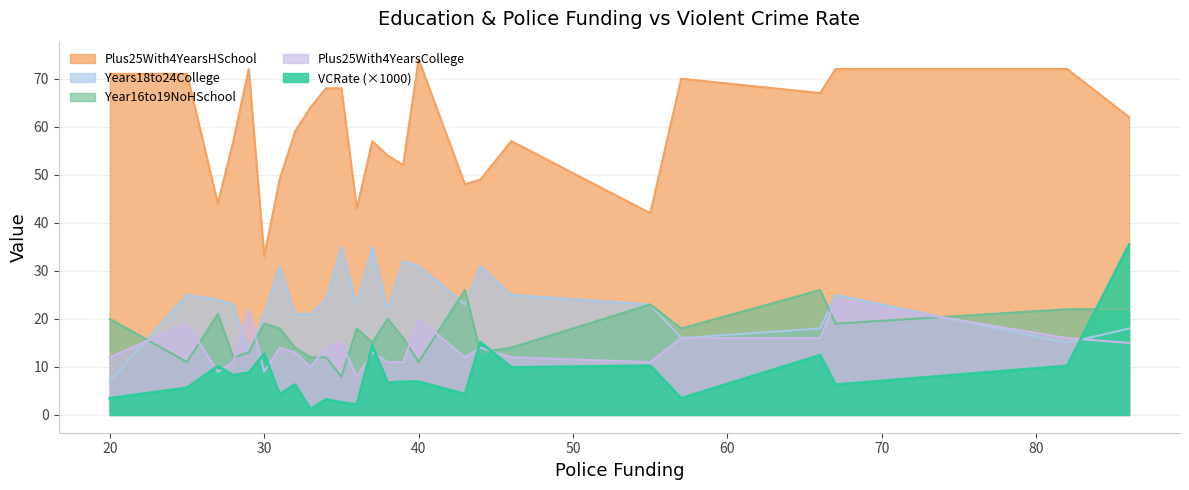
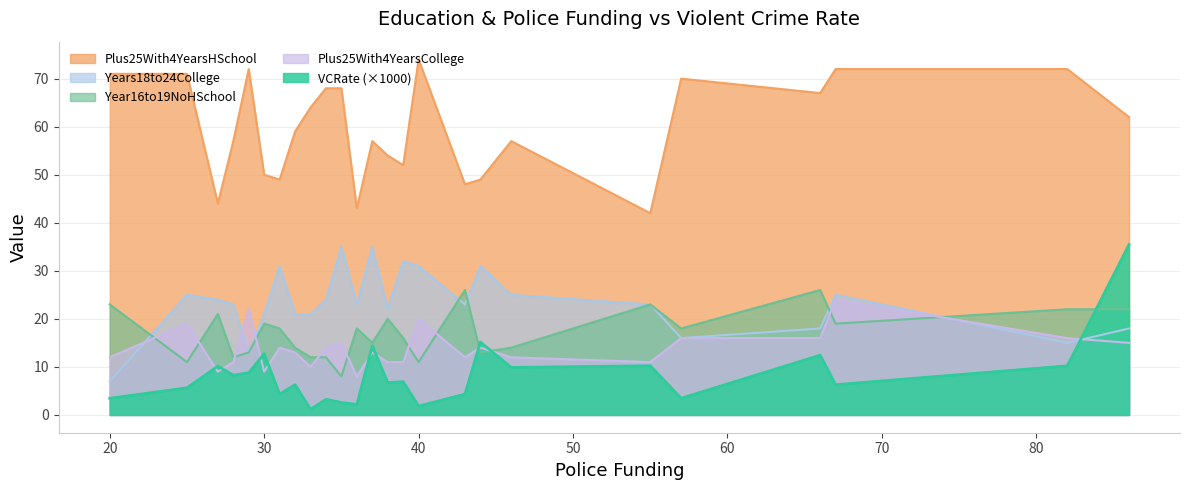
Year16to19NoHSchool, 20: 20 -> 23
Plus25With4YearsHSchool, 30: 33 -> 50
VCRate (×1000), 40: 7 -> 2
